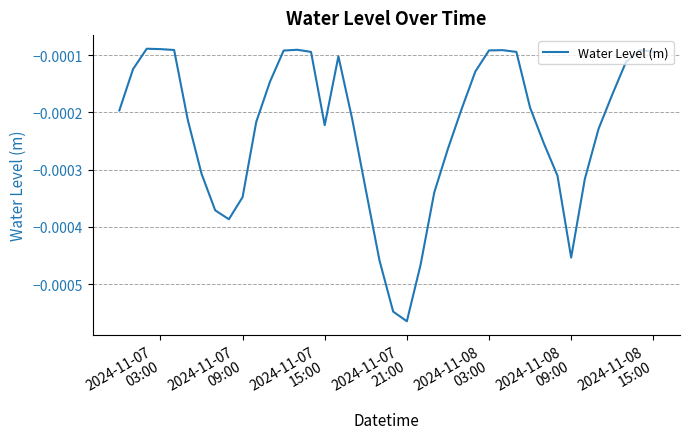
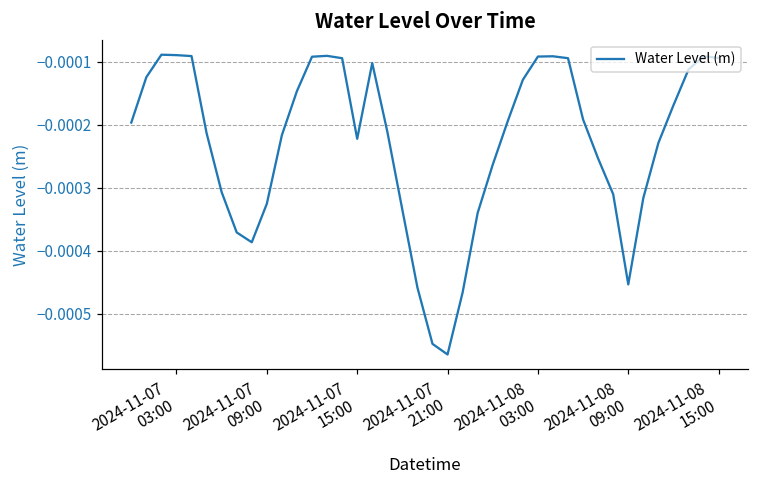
2024-11-07 09:00: -0.00035 -> -0.00033
